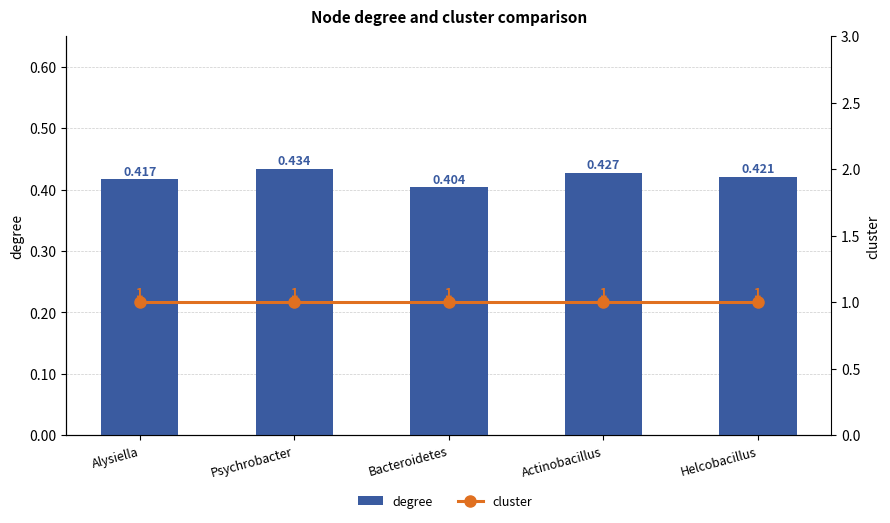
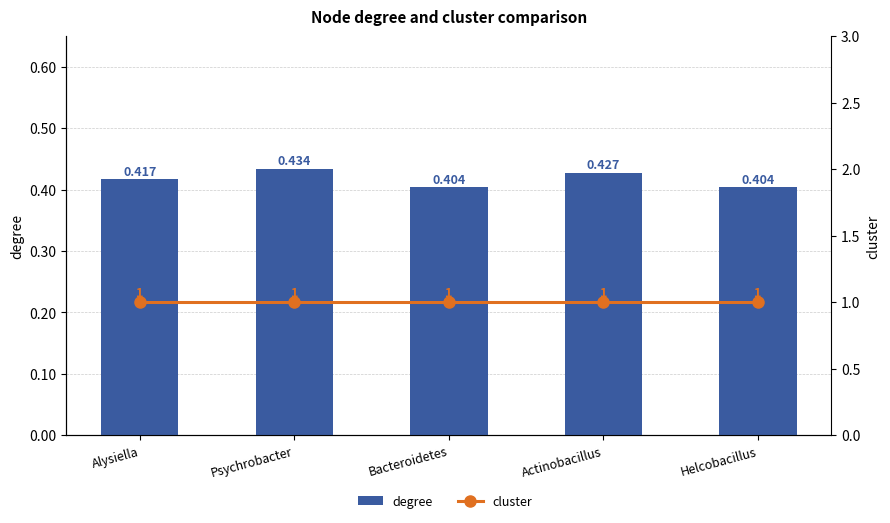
degree, Helcobacillus: 0.421 -> 0.404
